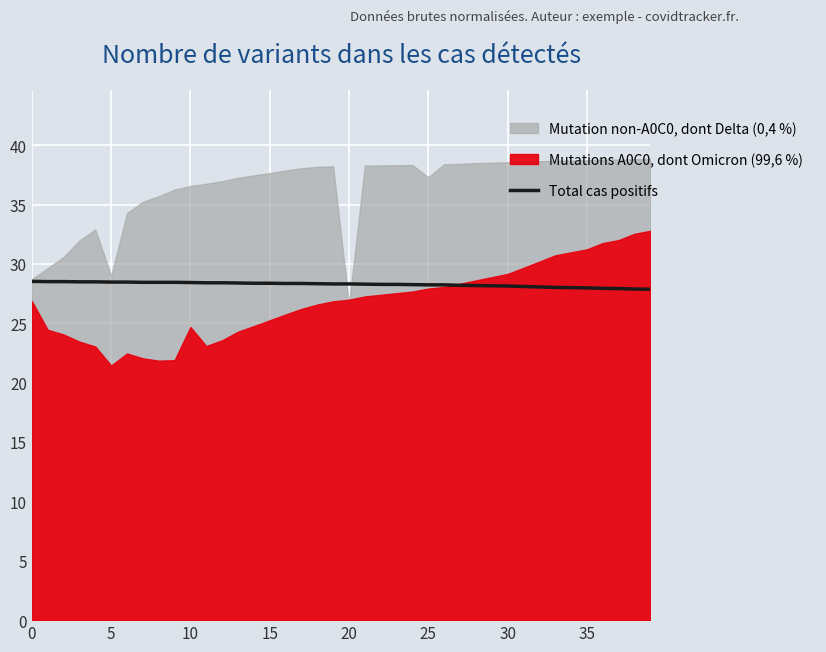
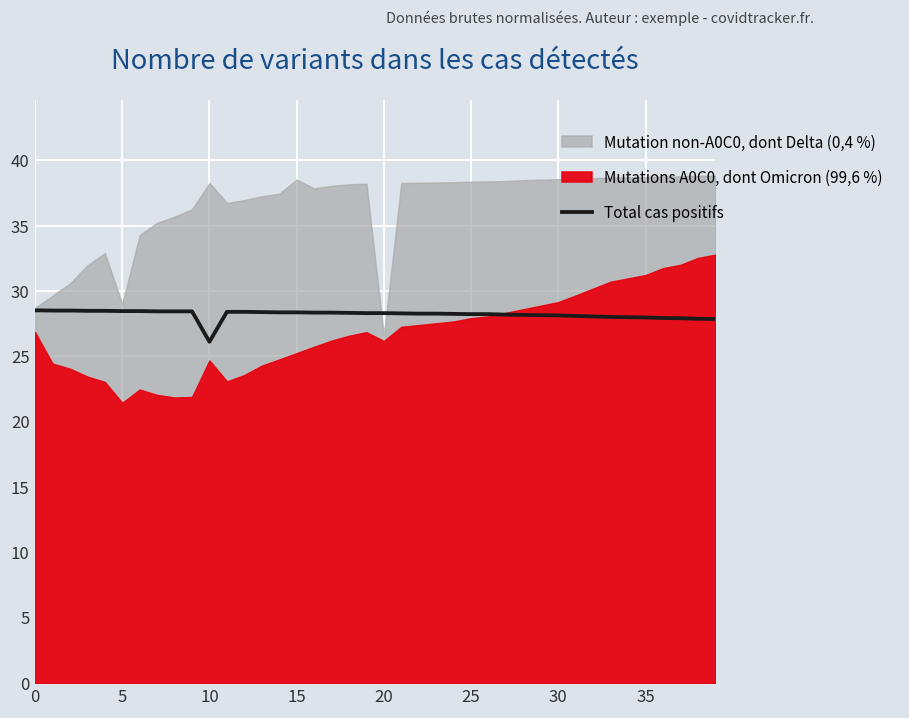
Total cas positifs, 10: 28.4 -> 26.1
Mutation non-A0C0, dont Delta (0,4 %), 10: 36.6 -> 38.3
Mutation non-A0C0, dont Delta (0,4 %), 15: 37.6 -> 38.5
Mutations A0C0, dont Omicron (99,6 %), 20: 27.0 -> 26.2
Mutation non-A0C0, dont Delta (0,4 %), 25: 37.3 -> 38.4
